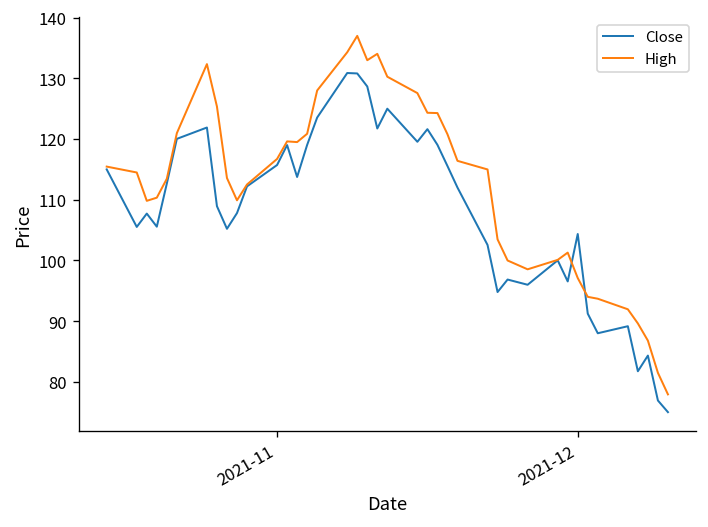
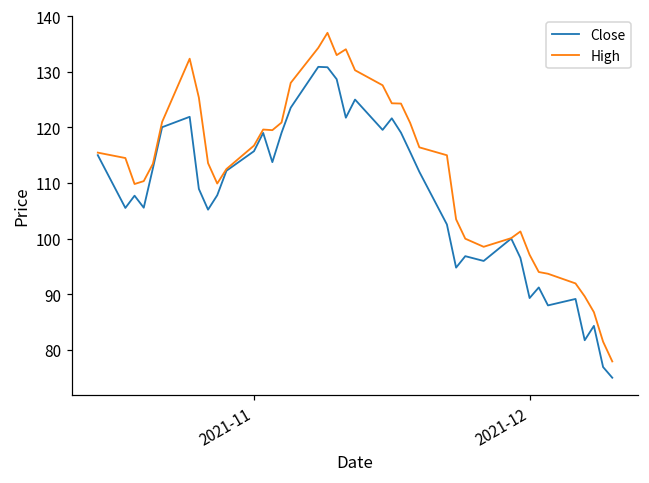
Close, 2021-12: 104 -> 89
